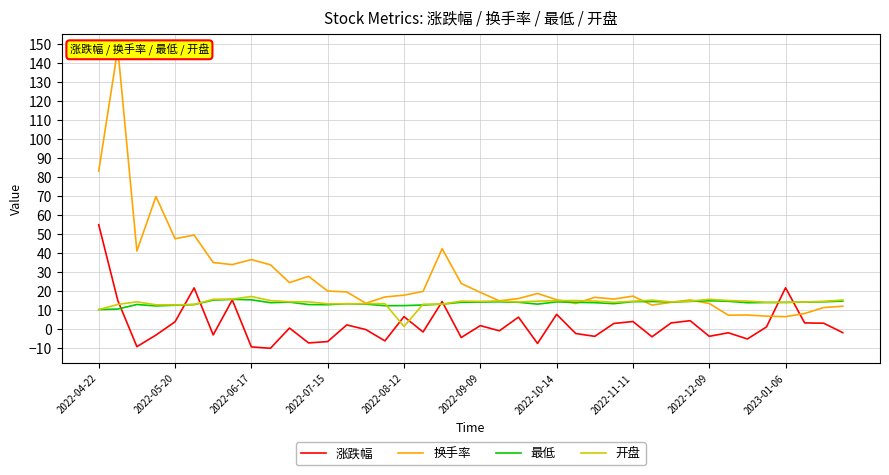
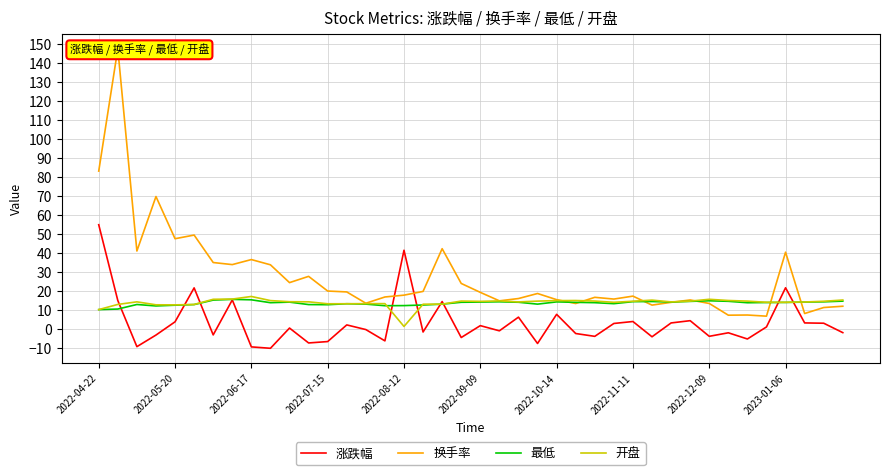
涨跌幅, 2022-08-12: 6 -> 41
换手率, 2023-01-06: 6 -> 40
